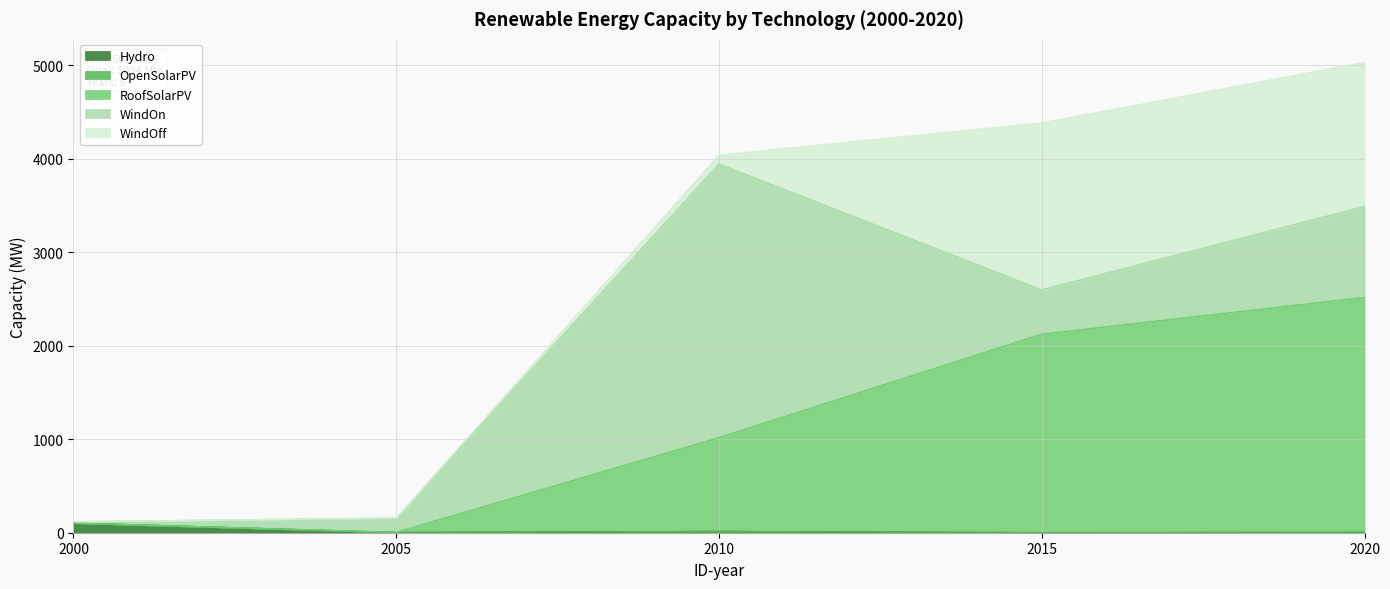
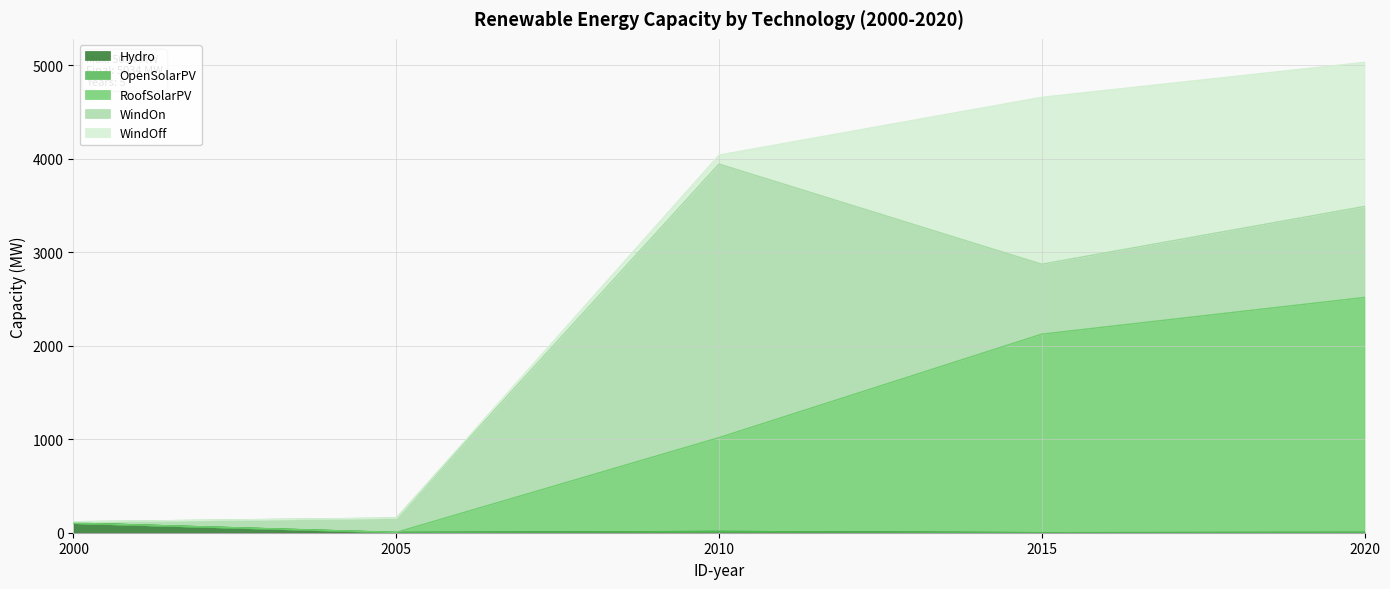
WindOn, 2015: 500 -> 700
